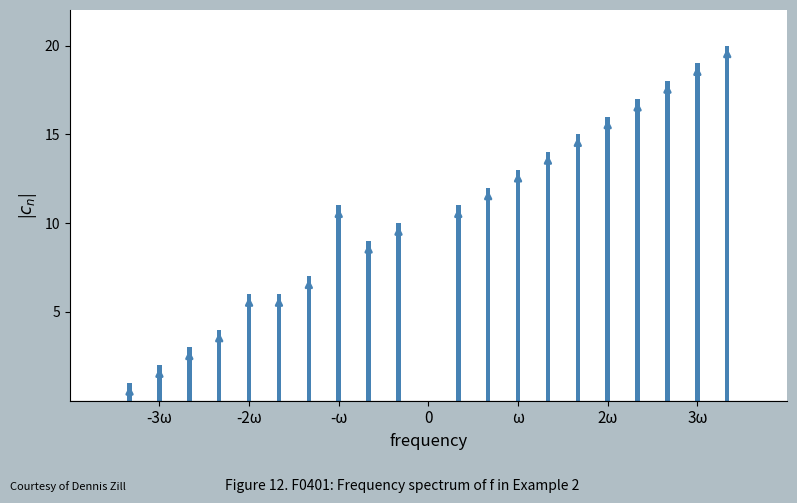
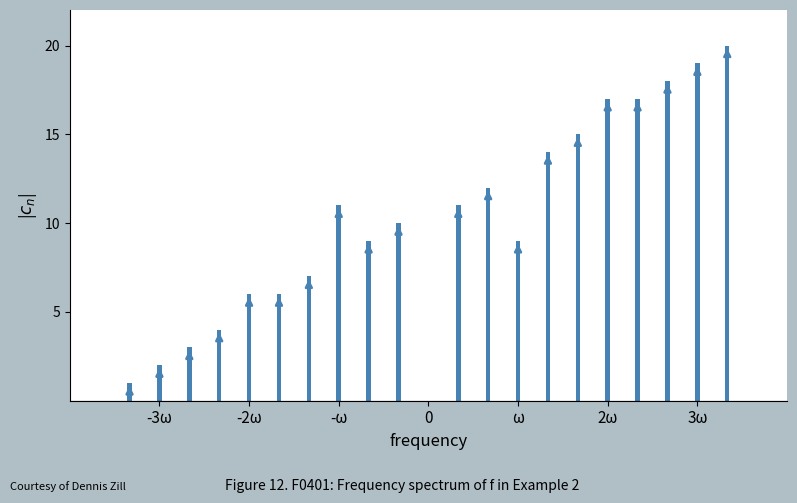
ω: 13 -> 9
2ω: 16 -> 17
